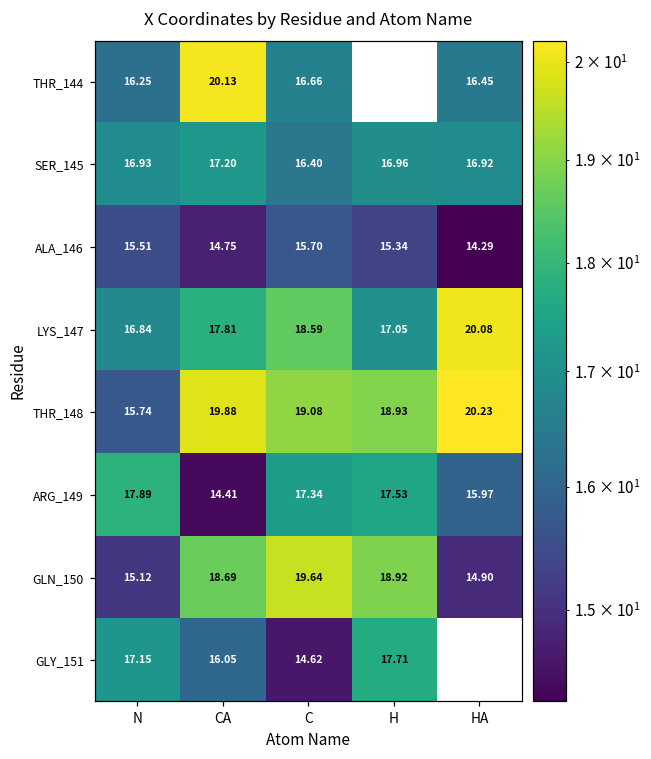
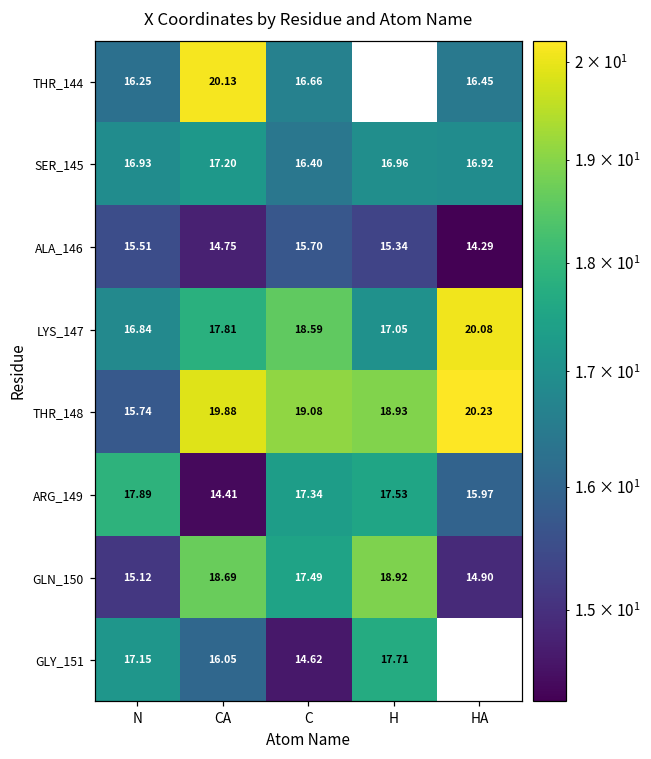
GLN_150, C: 19.64 -> 17.49
